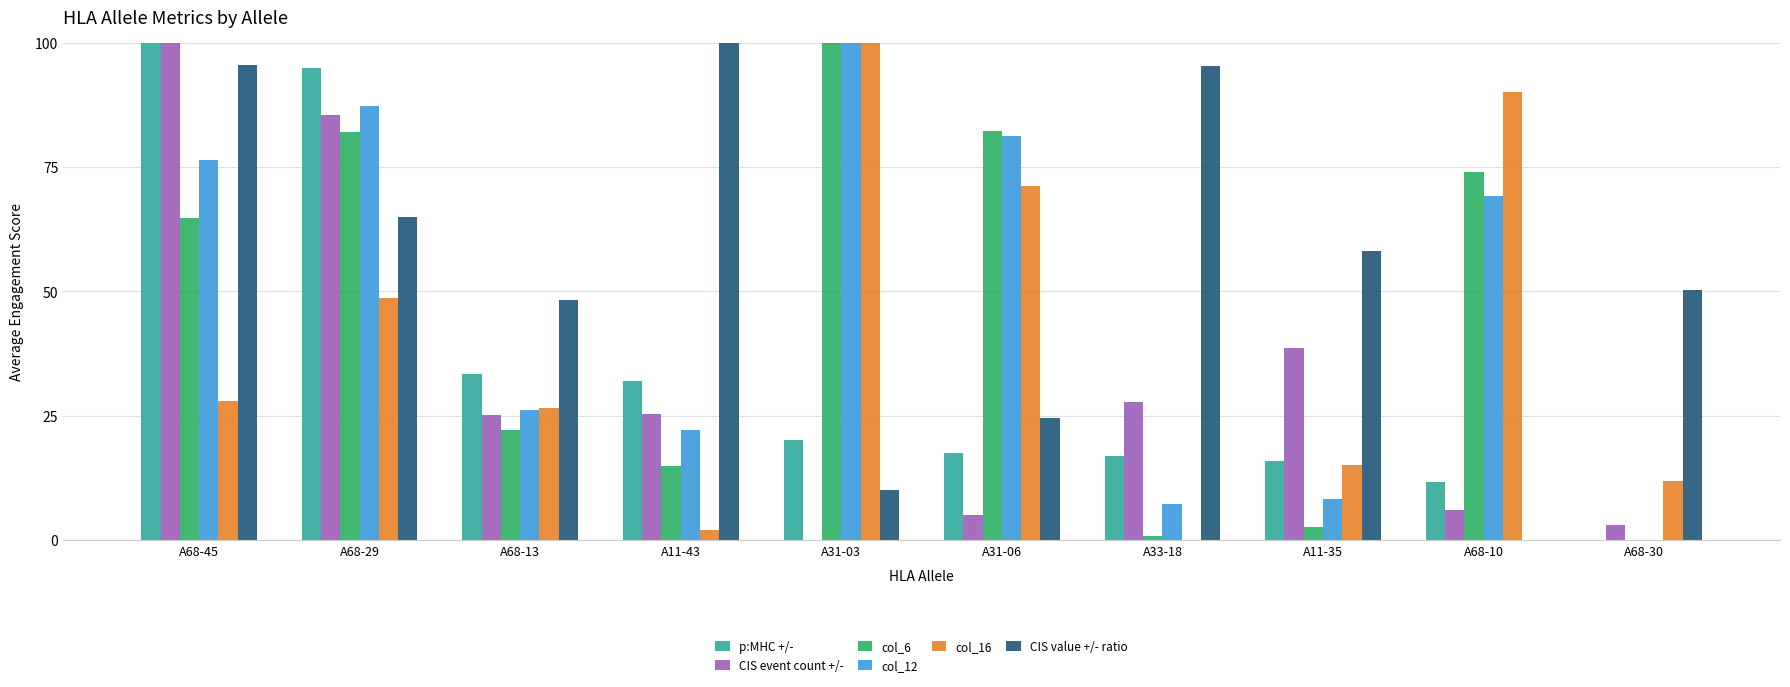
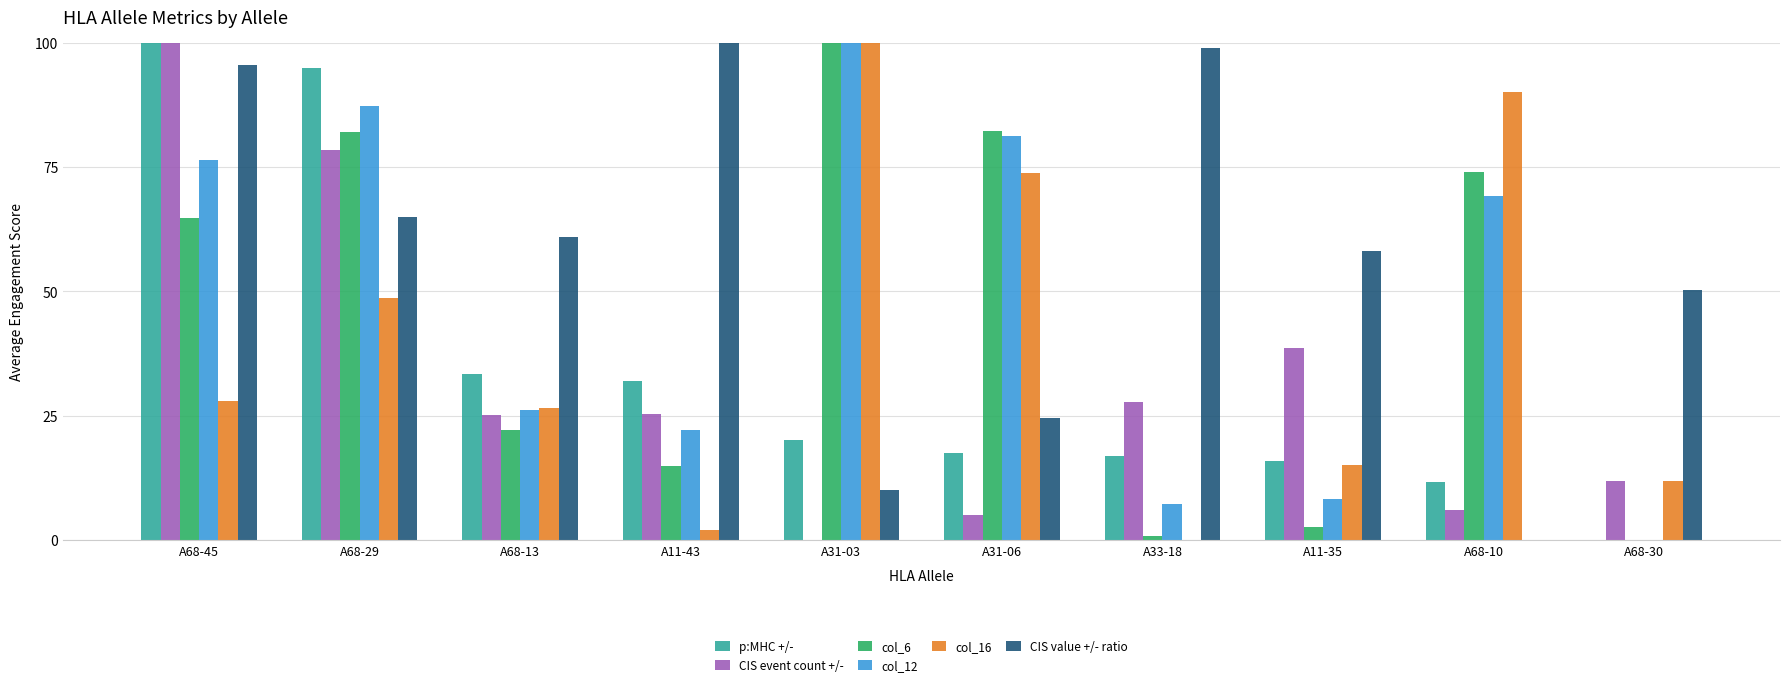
CIS event count +/-, A68-29: 86 -> 78
CIS value +/- ratio, A68-13: 48 -> 61
col_16, A31-06: 71 -> 74
CIS value +/- ratio, A33-18: 95 -> 99
CIS event count +/-, A68-30: 3 -> 12
